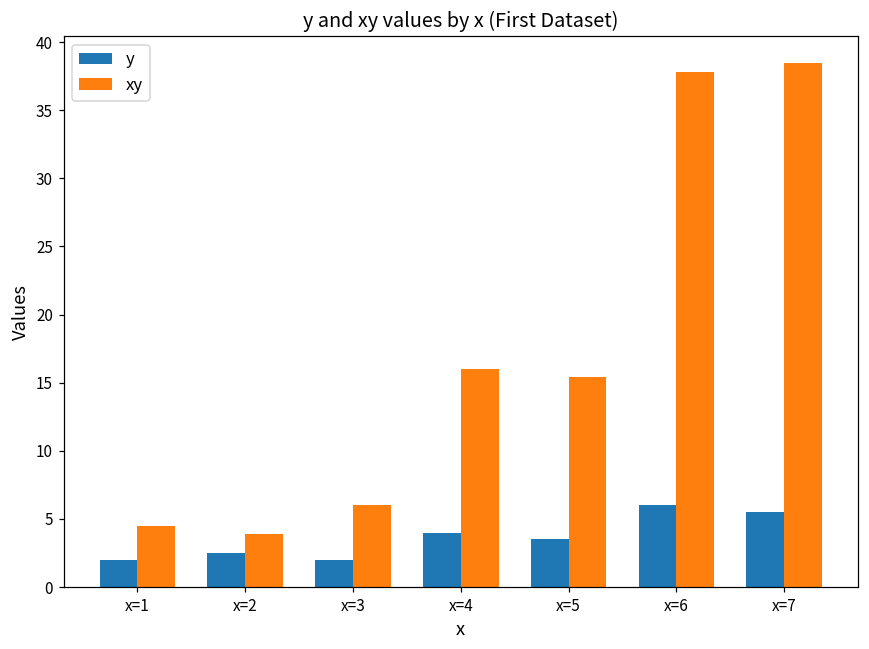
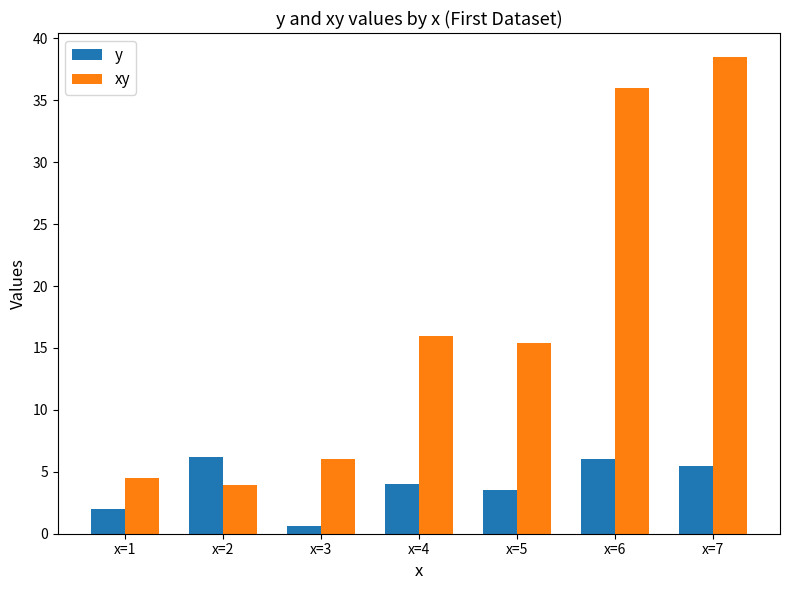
y, x=2: 2.5 -> 6.2
y, x=3: 2.0 -> 0.6
xy, x=6: 37.8 -> 36.0
